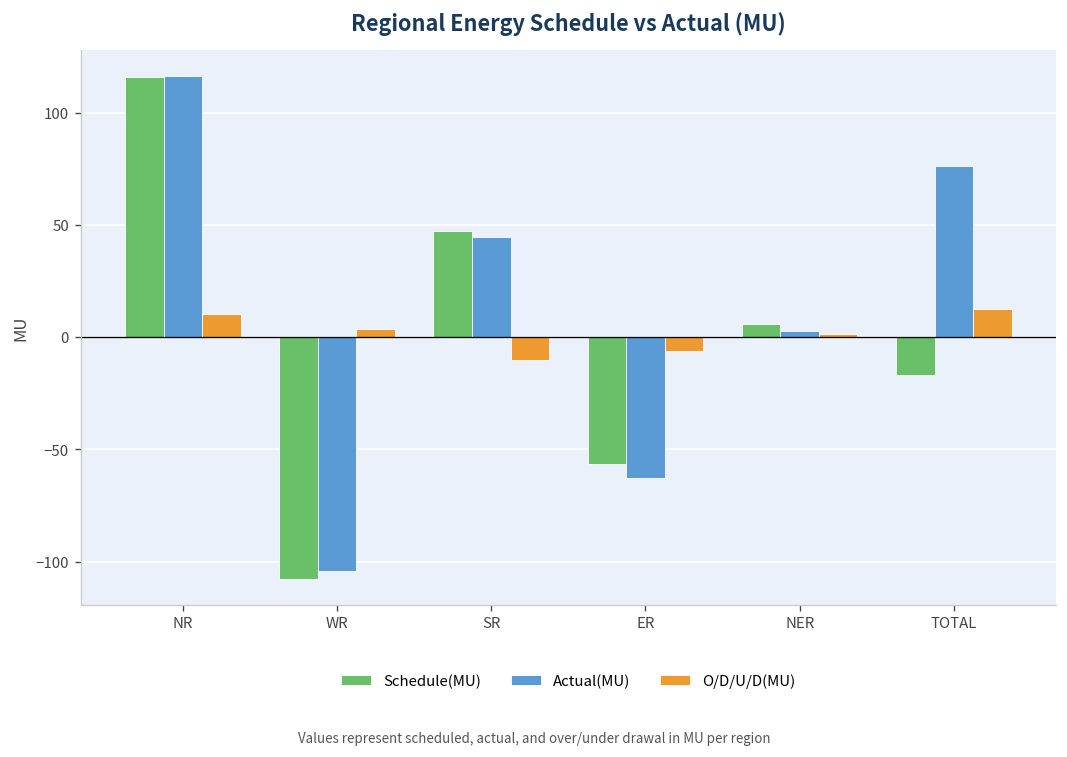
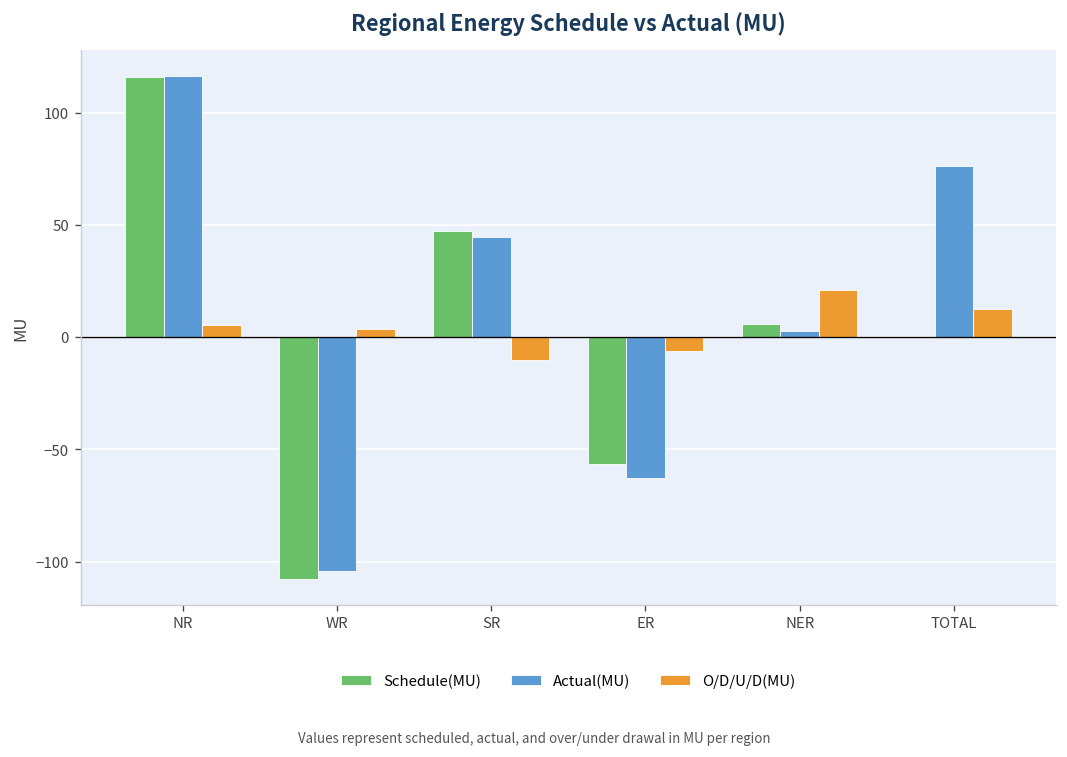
O/D/U/D(MU), NR: 11 -> 6
O/D/U/D(MU), NER: 1 -> 21
Schedule(MU), TOTAL: -17 -> 0
